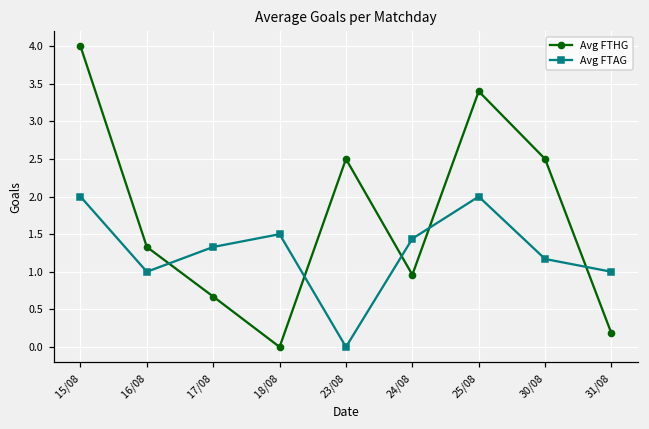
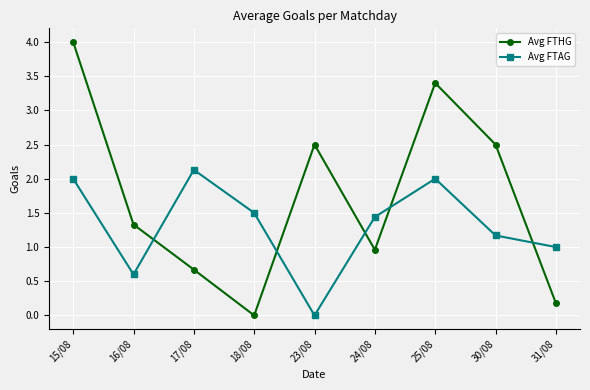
Avg FTAG, 16/08: 1.0 -> 0.6
Avg FTAG, 17/08: 1.3 -> 2.1
